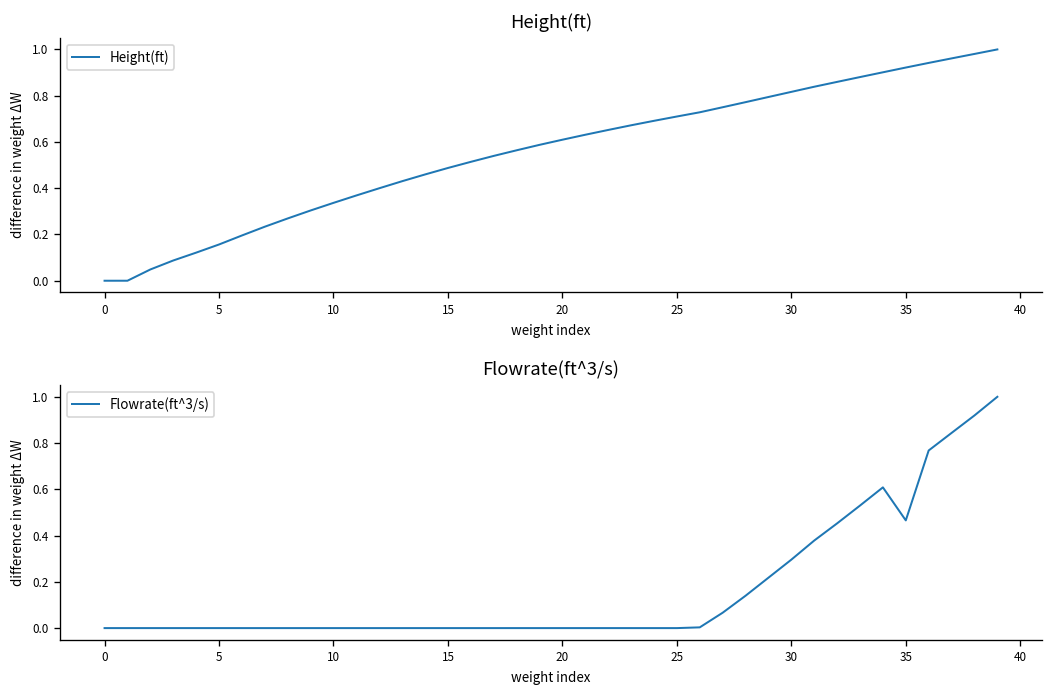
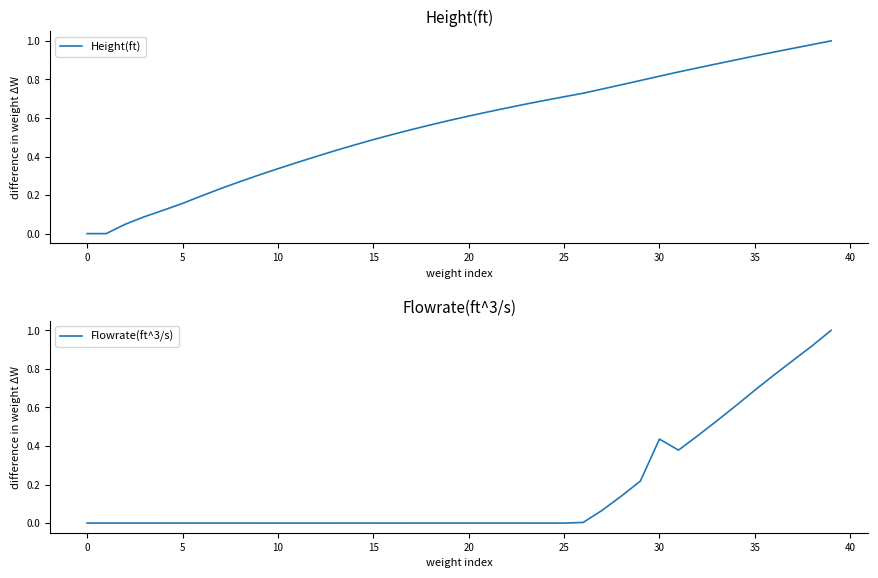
Flowrate(ft^3/s), 30: 0.30 -> 0.44
Flowrate(ft^3/s), 35: 0.47 -> 0.69
